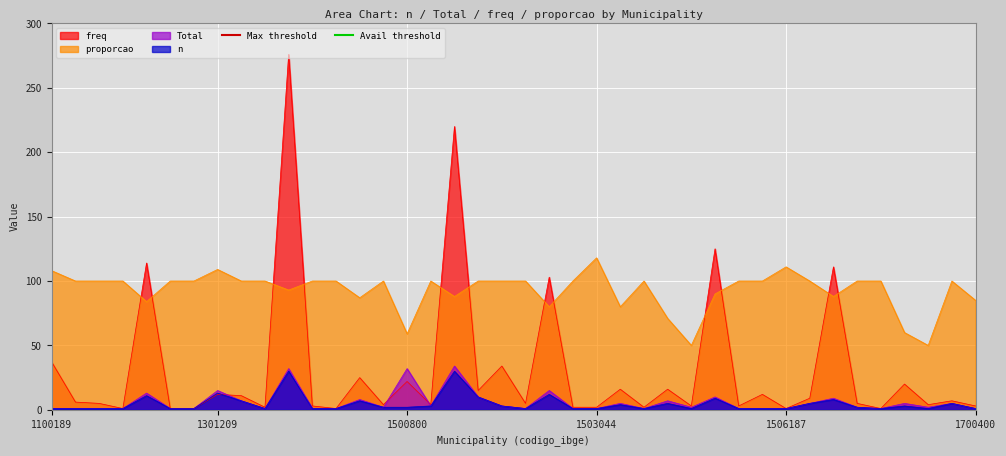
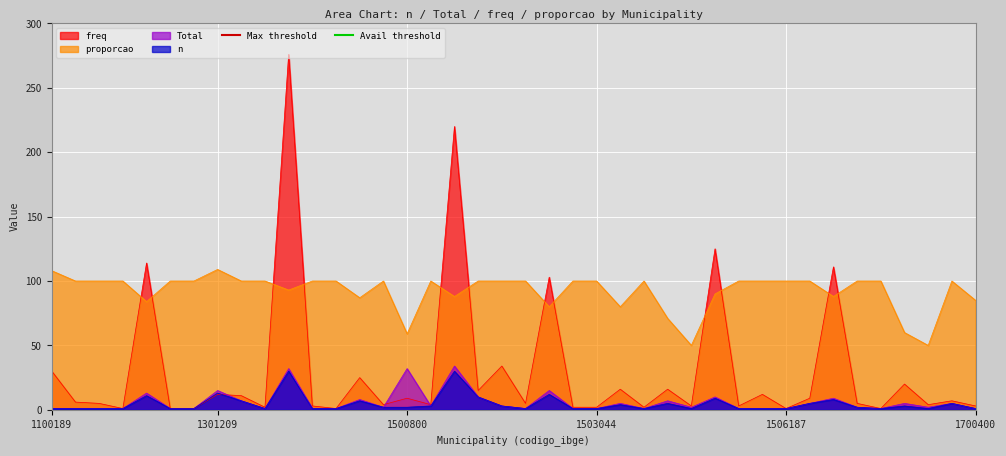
freq, 1100189: 37 -> 30
freq, 1500800: 22 -> 9
proporcao, 1503044: 118 -> 100
proporcao, 1506187: 111 -> 100
